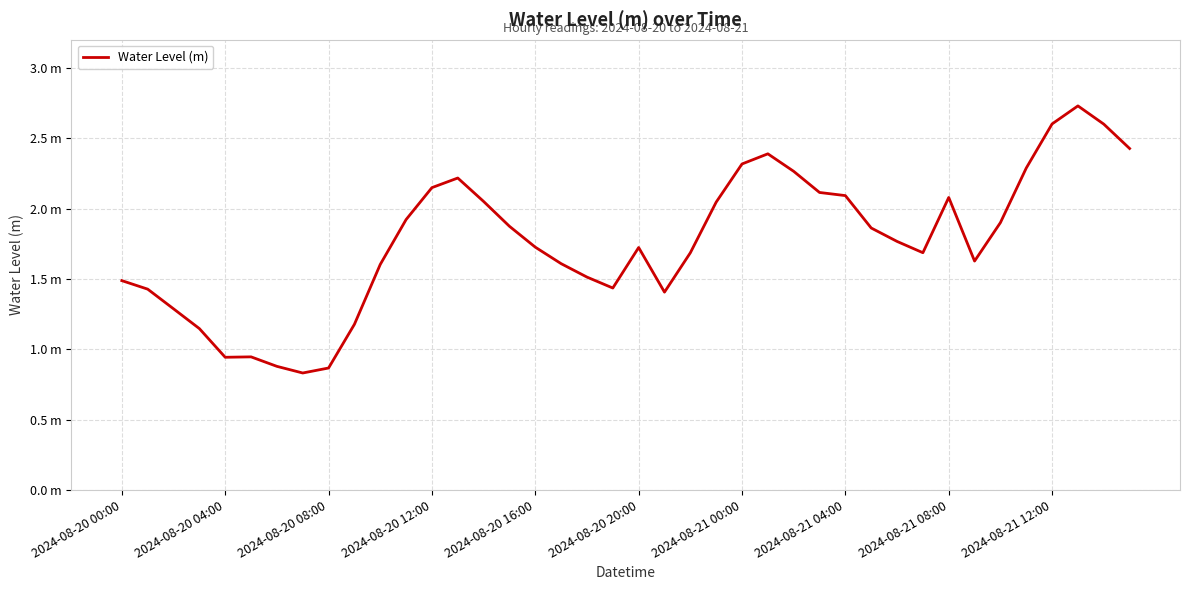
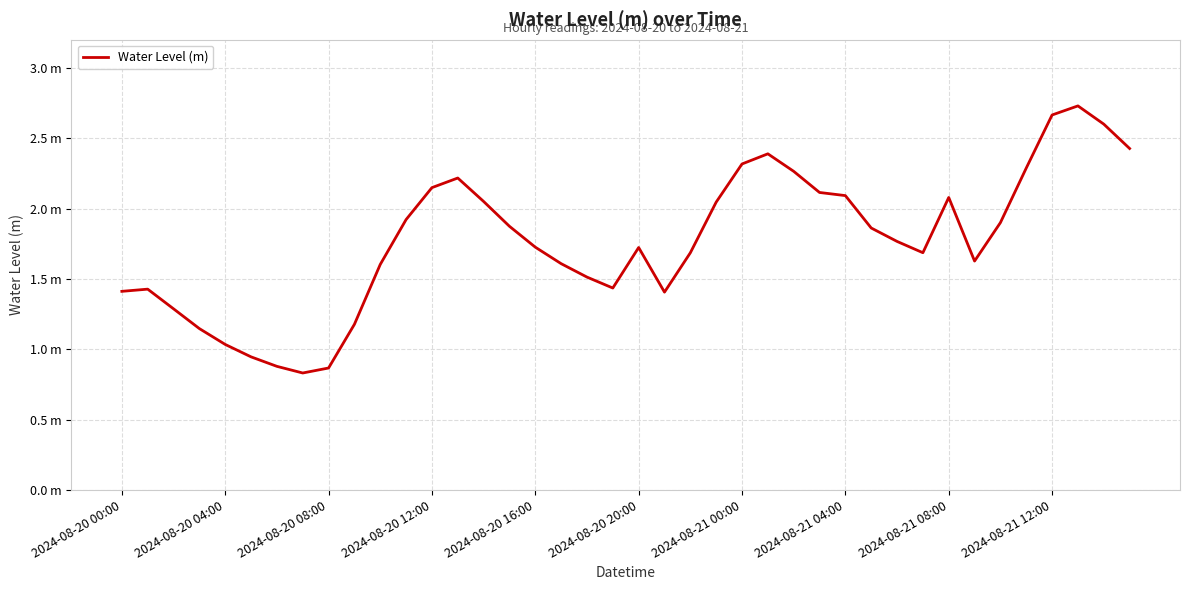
2024-08-20 00:00: 1.49 m -> 1.41 m
2024-08-20 04:00: 0.94 m -> 1.03 m
2024-08-21 12:00: 2.60 m -> 2.67 m
